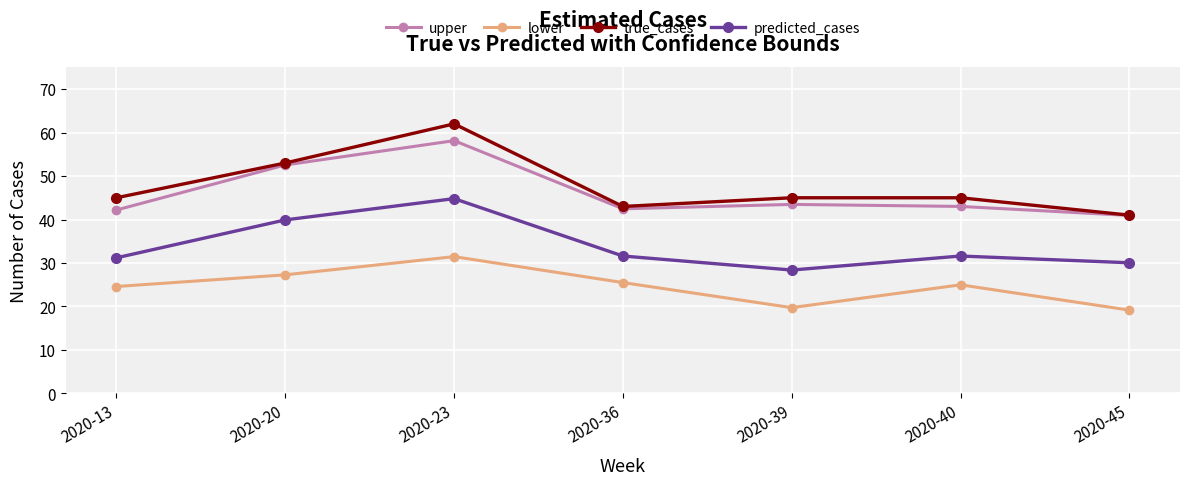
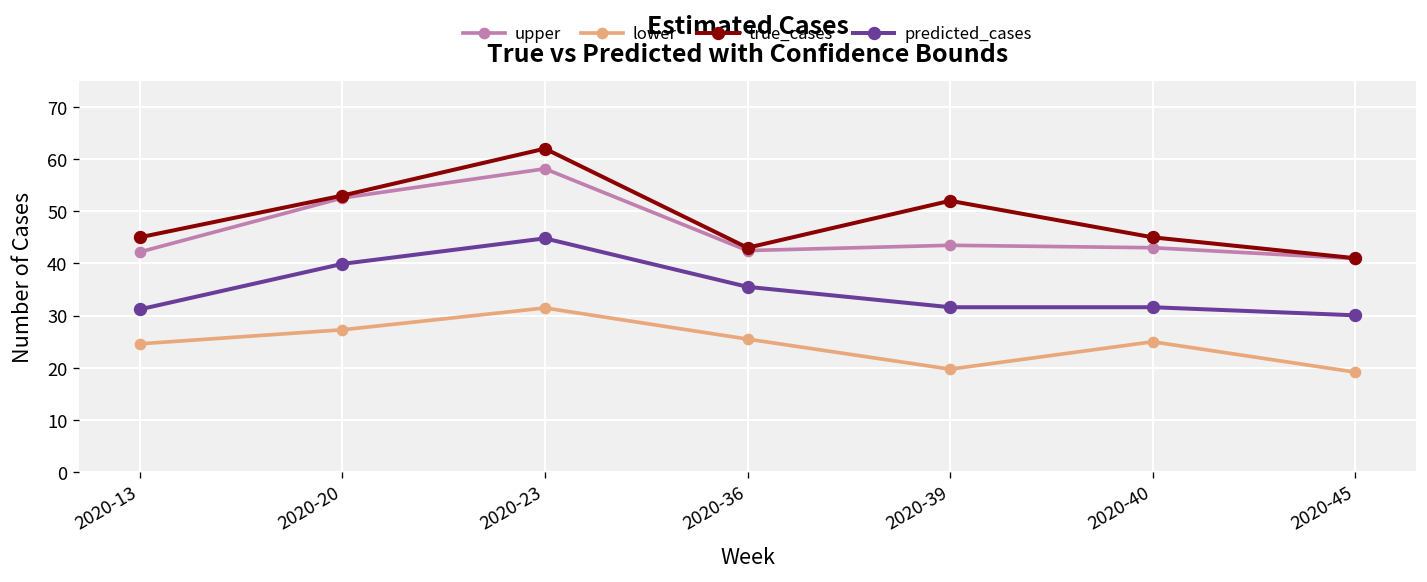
predicted_cases, 2020-36: 32 -> 36
true_cases, 2020-39: 45 -> 52
predicted_cases, 2020-39: 28 -> 32
